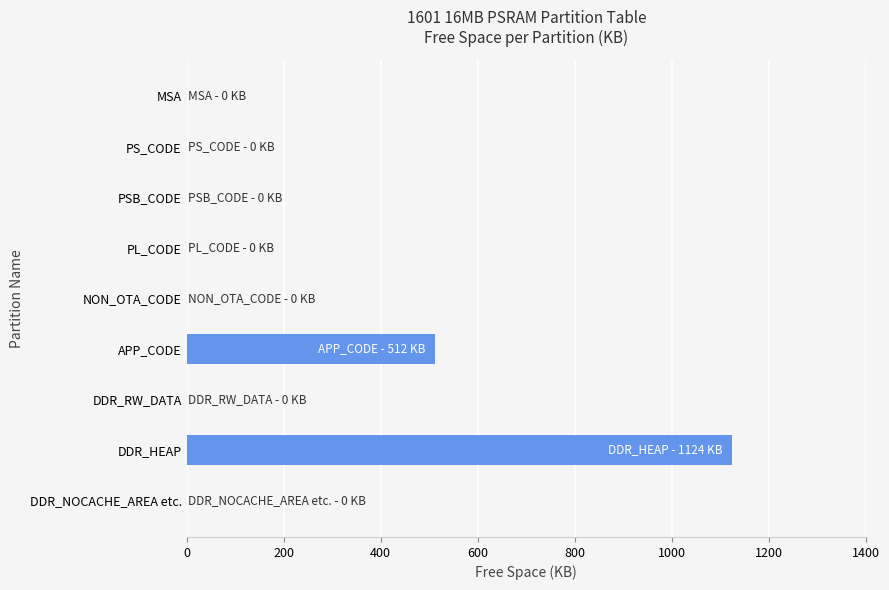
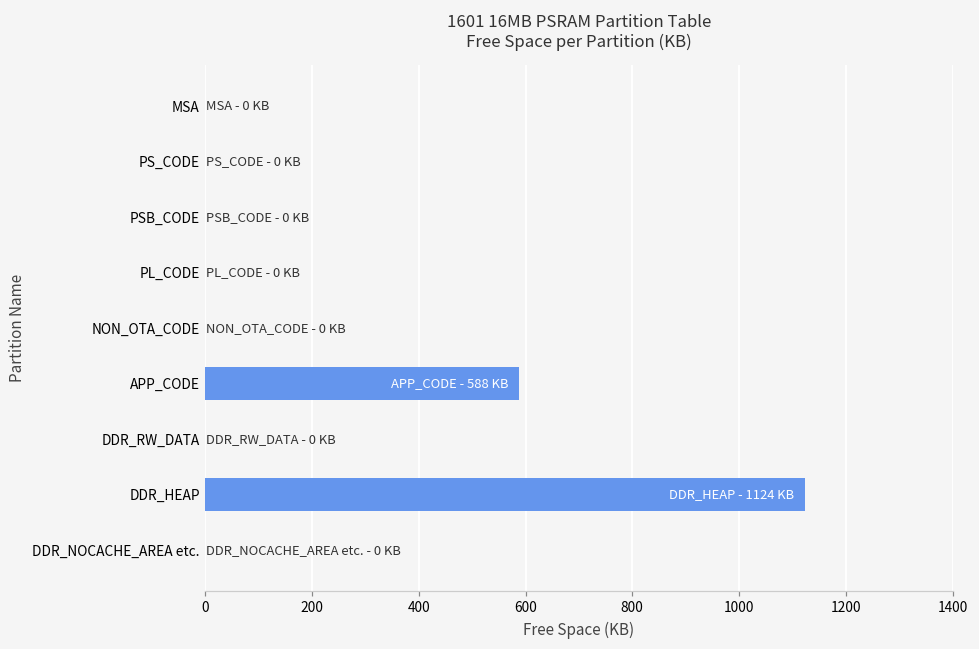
APP_CODE: 512 -> 588
